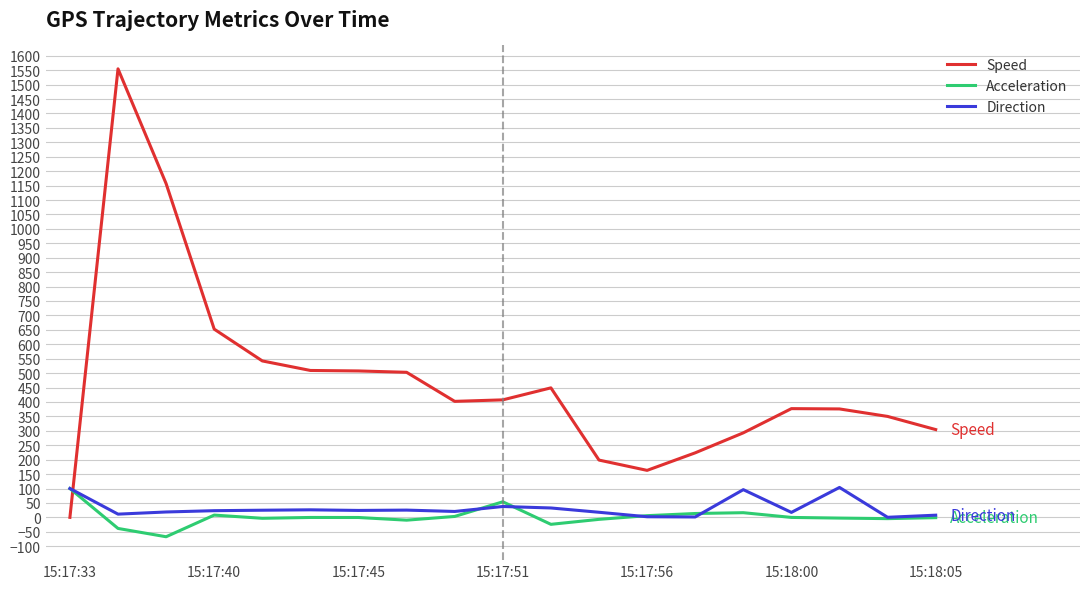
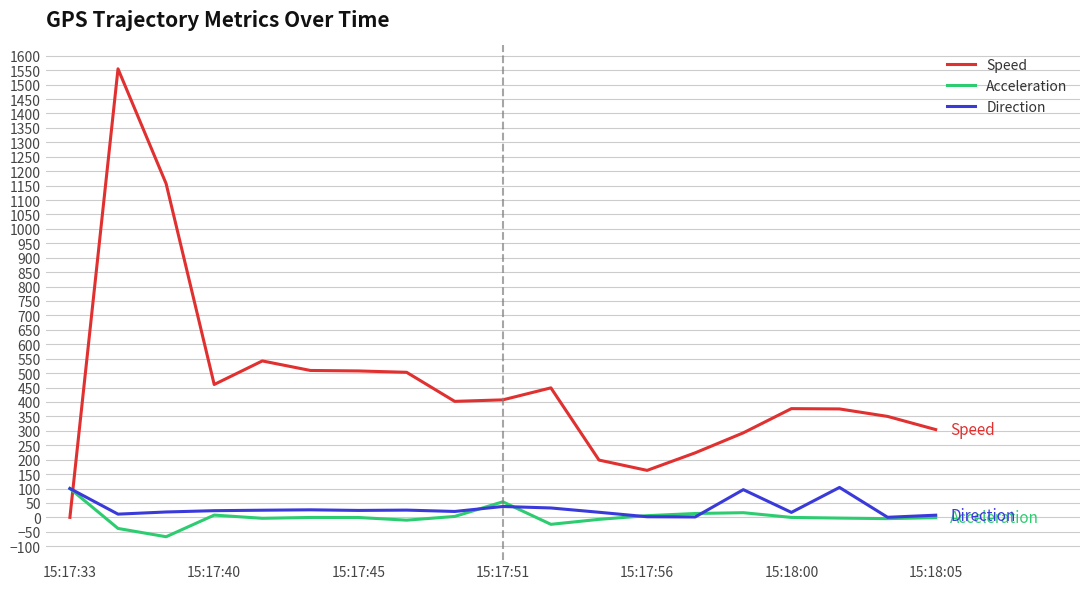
Speed, 15:17:40: 650 -> 460
